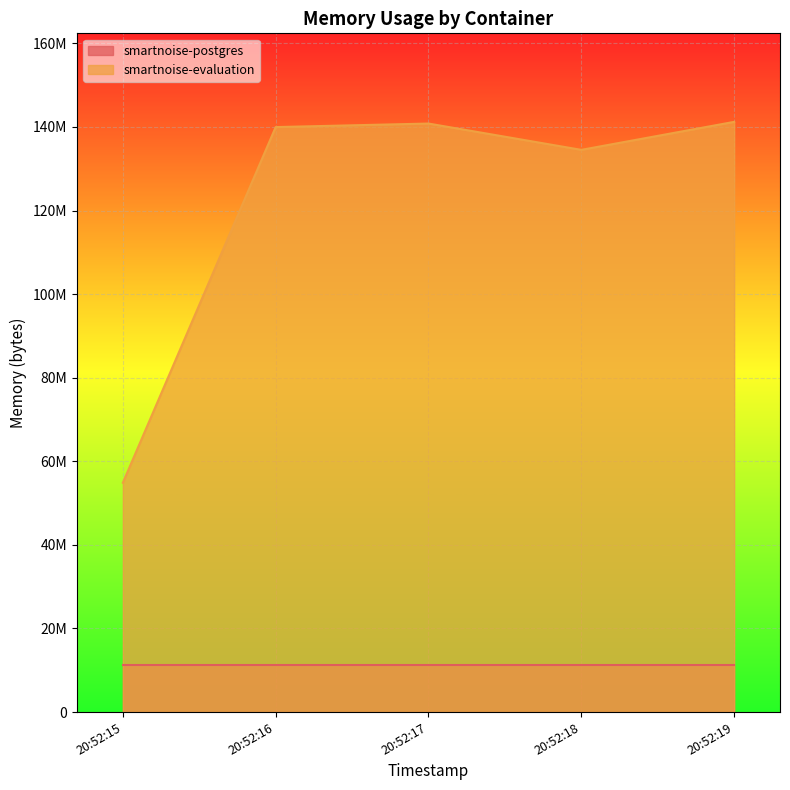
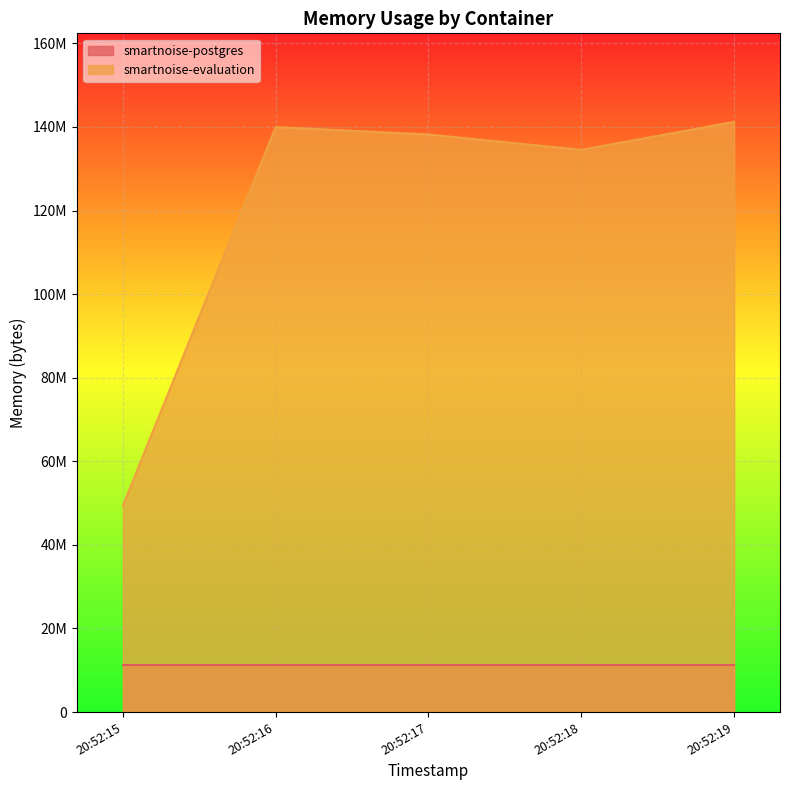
smartnoise-evaluation, 20:52:15: 55000000 -> 49000000
smartnoise-evaluation, 20:52:17: 141000000 -> 138000000
